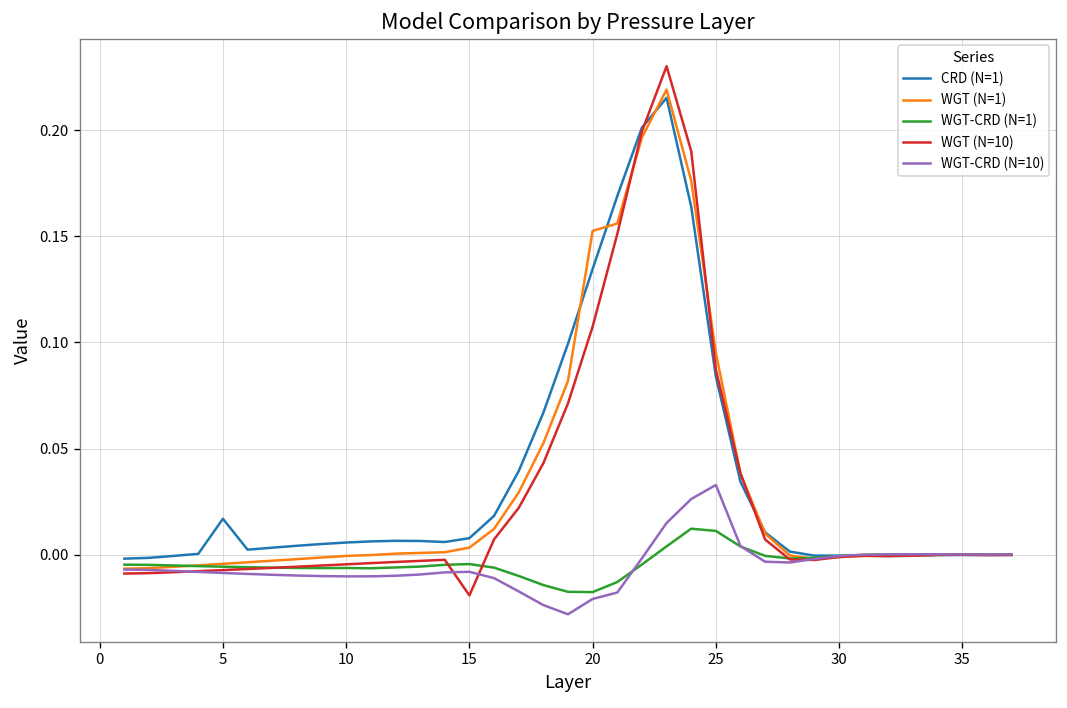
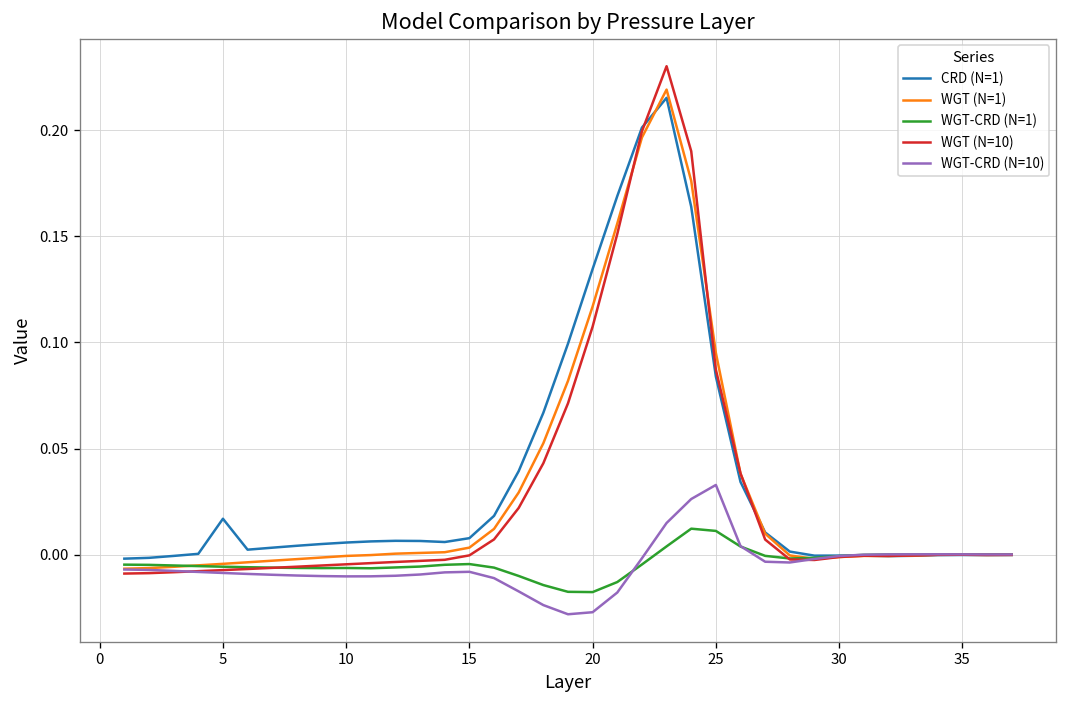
WGT (N=10), 15: -0.019 -> 0.000
WGT (N=1), 20: 0.153 -> 0.117
WGT-CRD (N=10), 20: -0.021 -> -0.027
